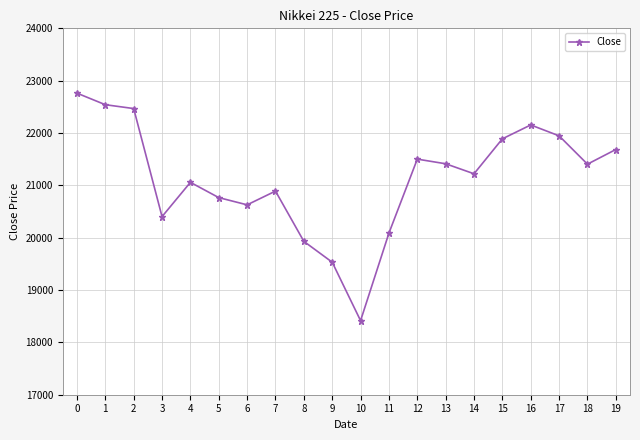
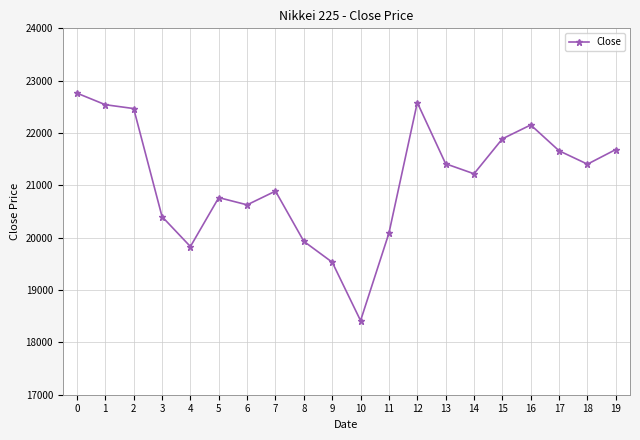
4: 21100 -> 19800
12: 21500 -> 22600
17: 21900 -> 21700
